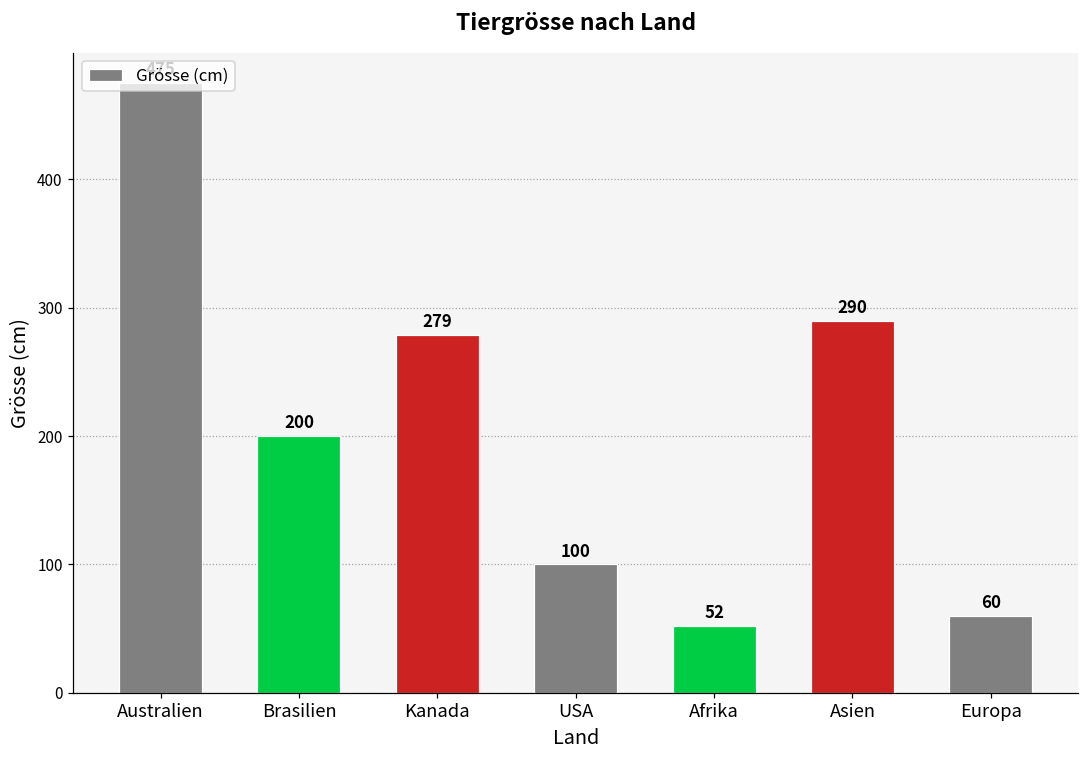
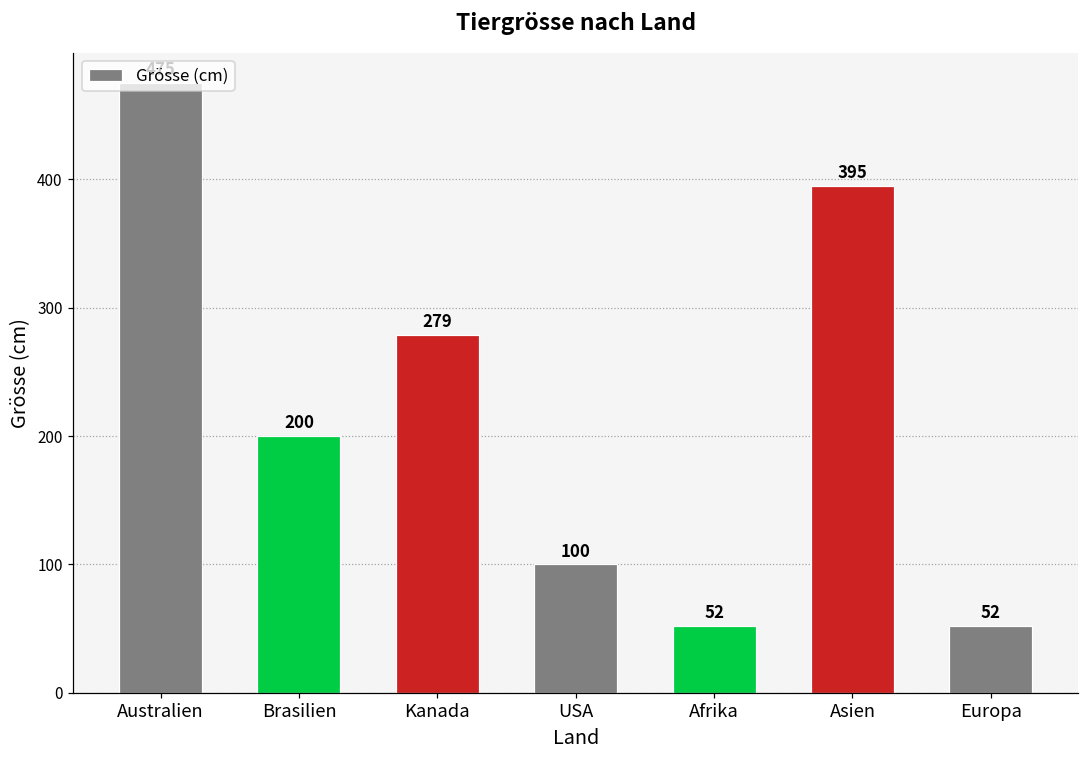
Asien: 290 -> 395
Europa: 60 -> 52
